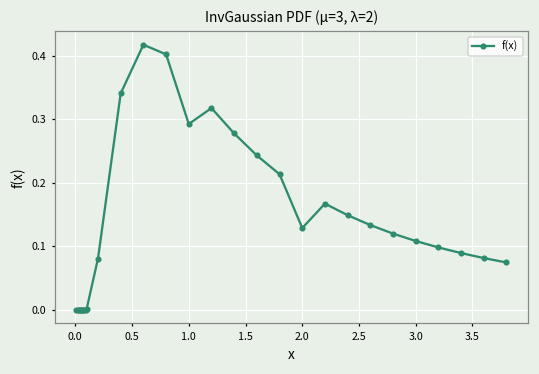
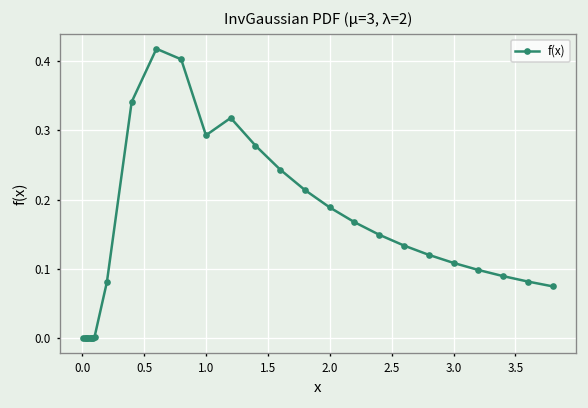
2.0: 0.13 -> 0.19
